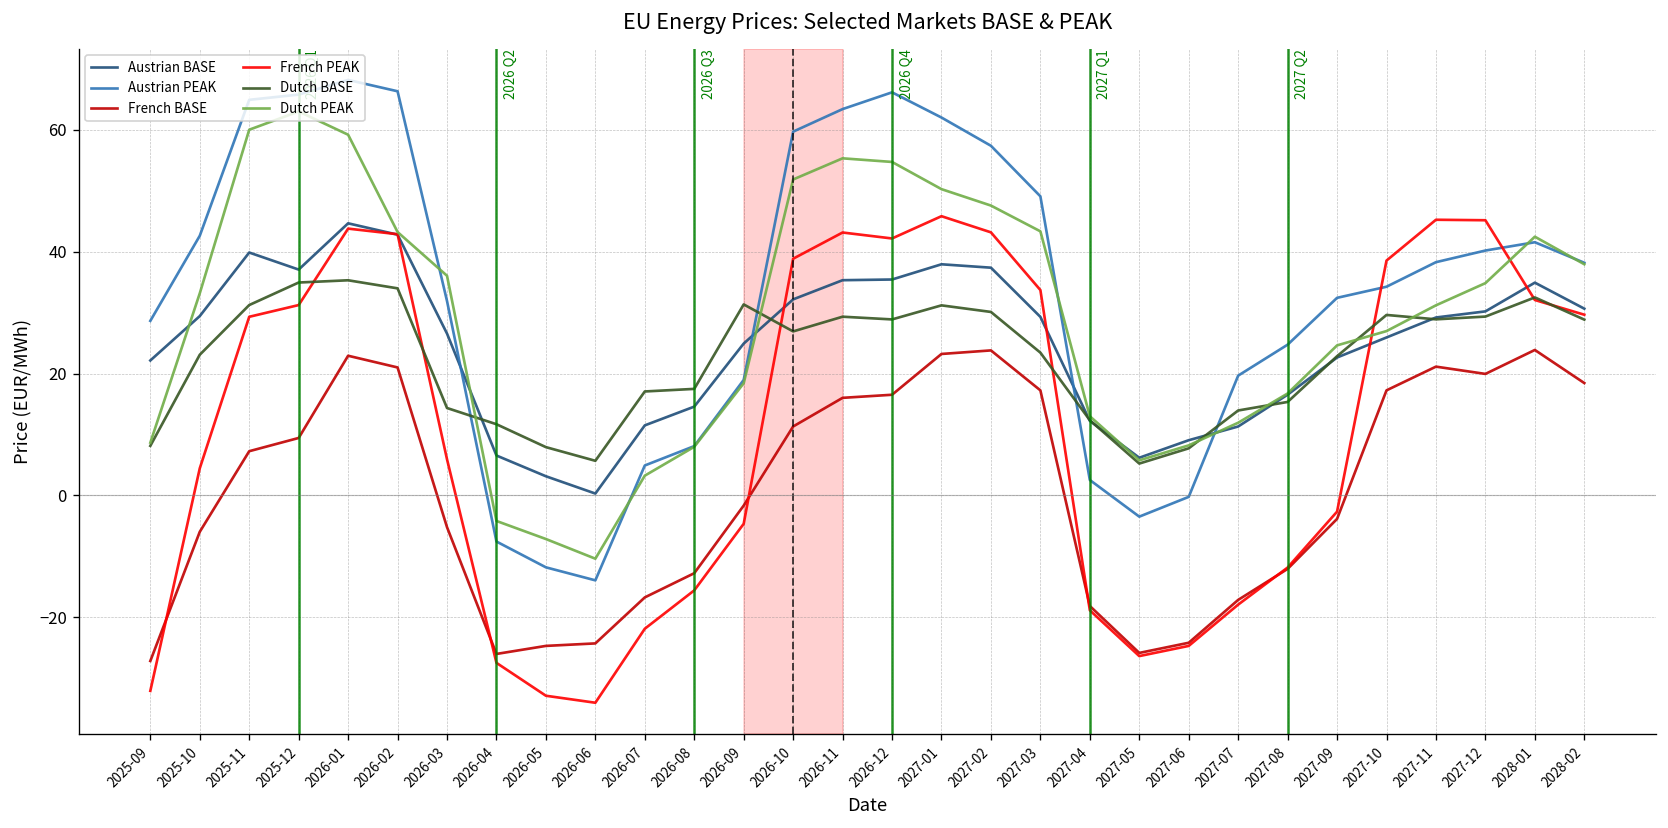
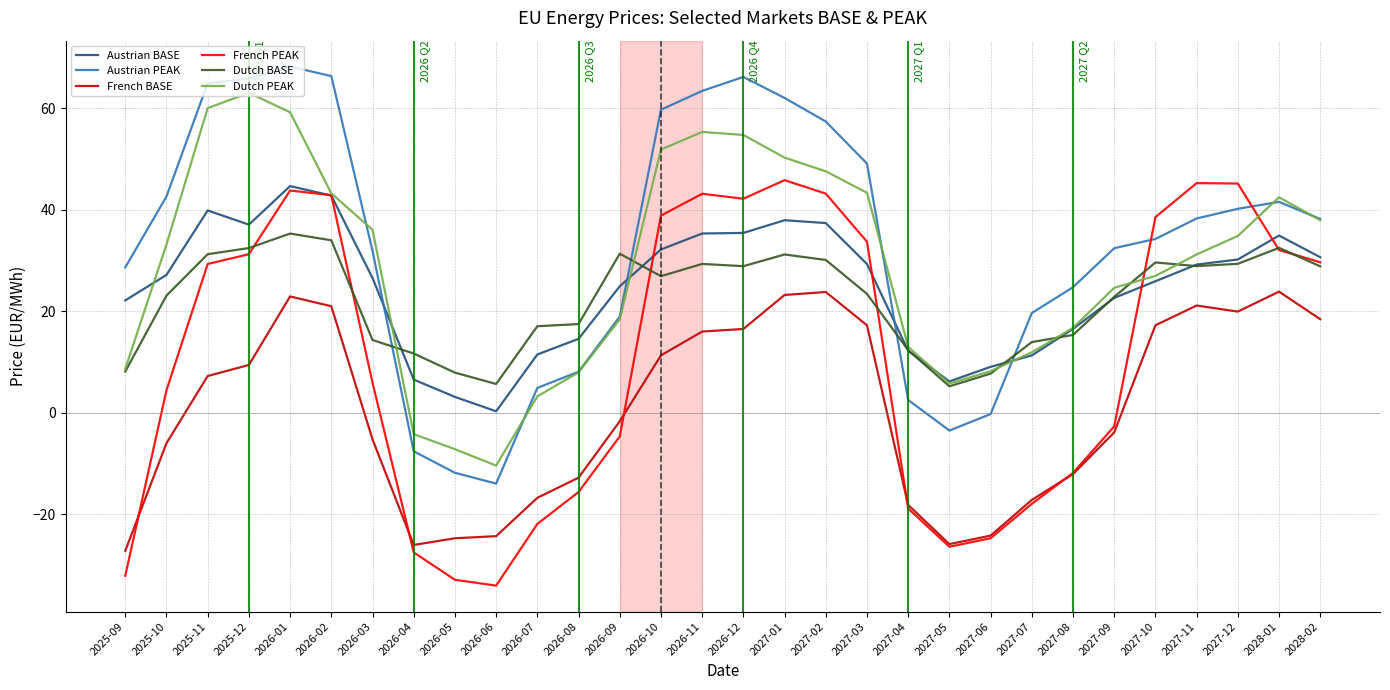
Austrian BASE, 2025-10: 29 -> 27
Dutch BASE, 2025-12: 35 -> 32
